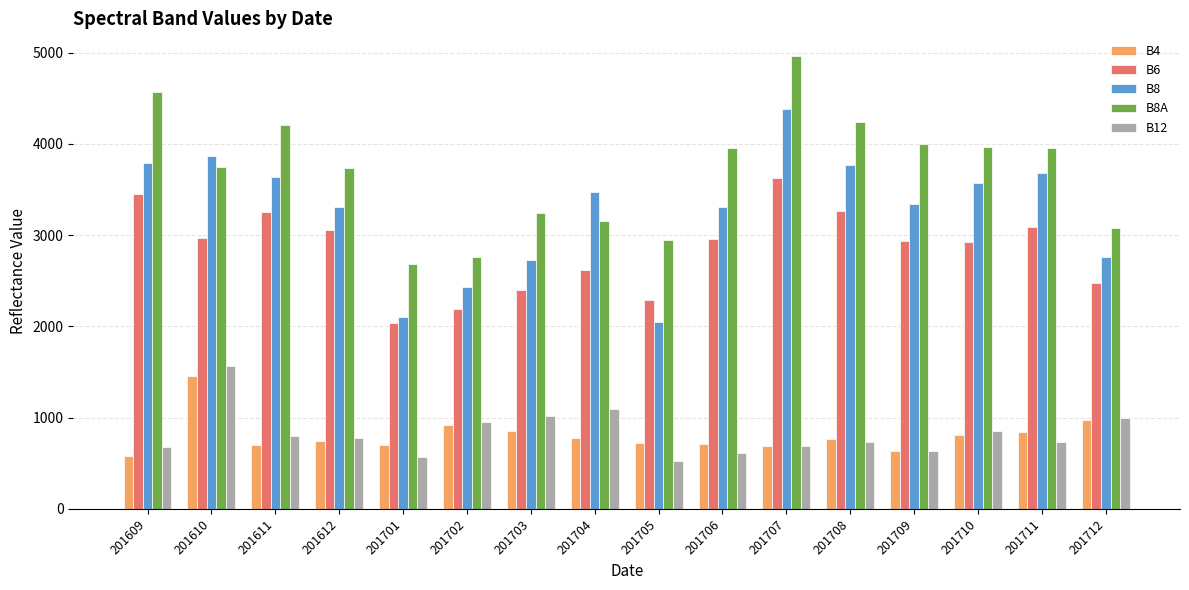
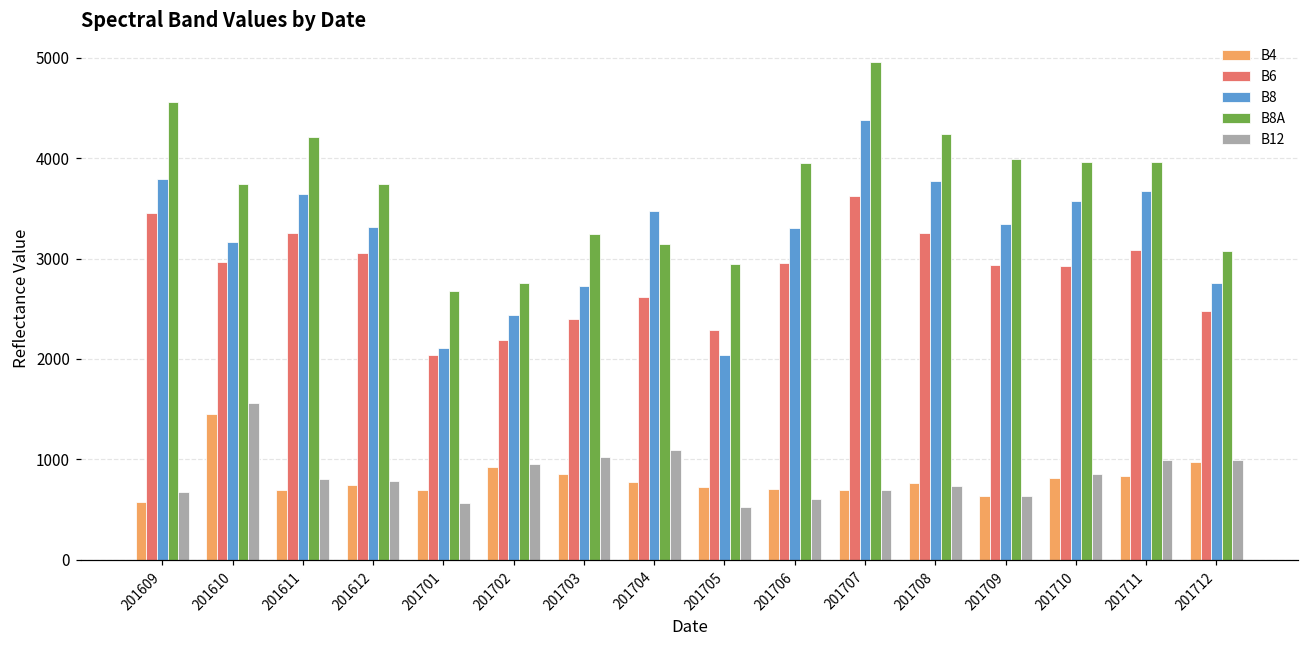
B8, 201610: 3900 -> 3200
B12, 201711: 700 -> 1000
